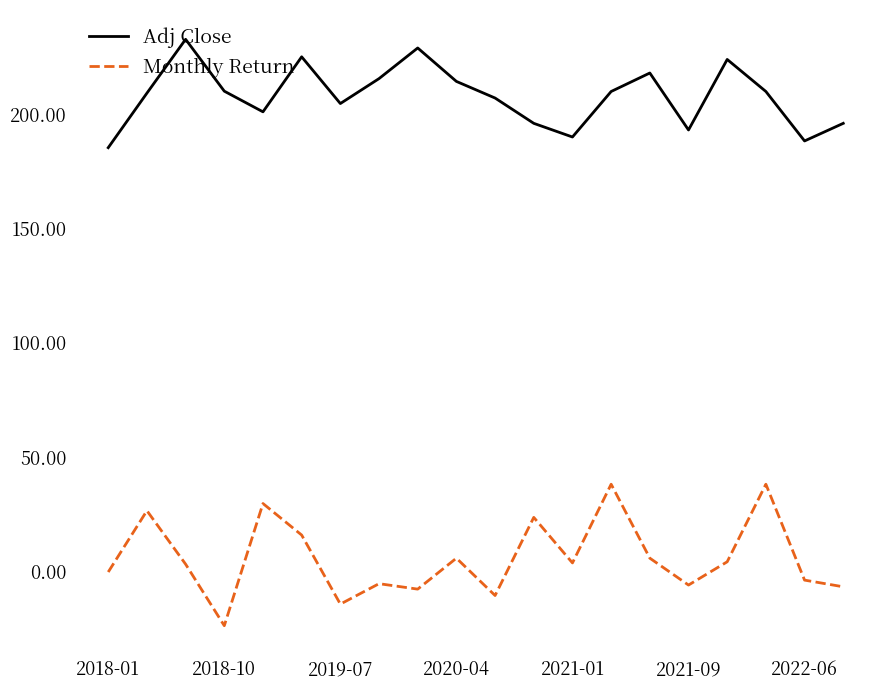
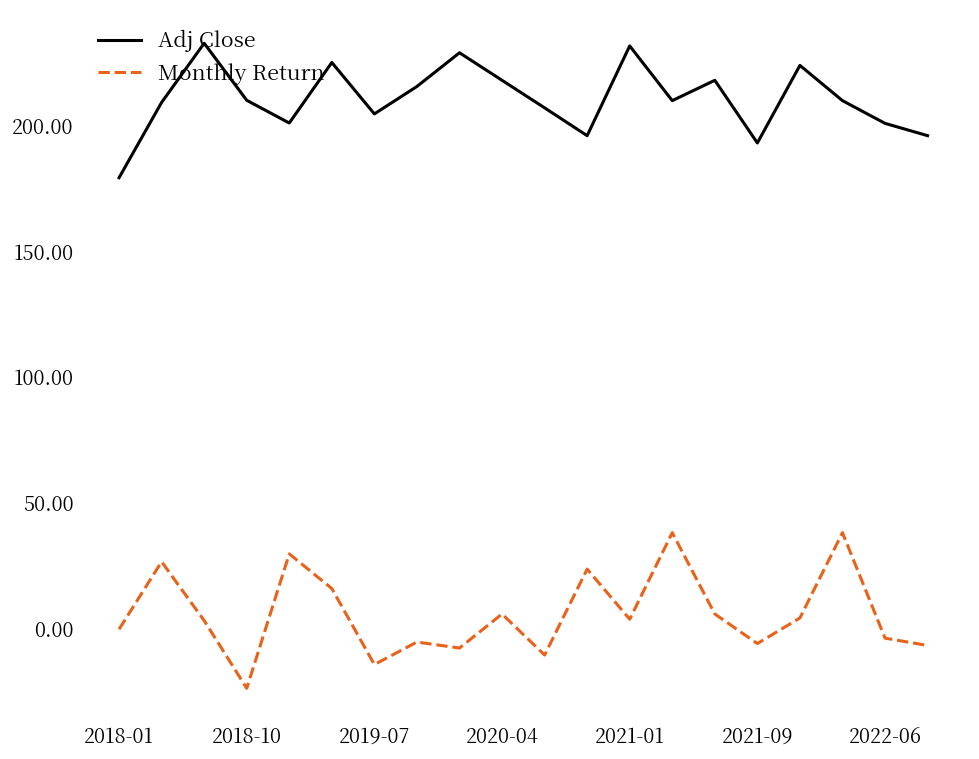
Adj Close, 2018-01: 185 -> 179
Adj Close, 2020-04: 214 -> 218
Adj Close, 2021-01: 190 -> 232
Adj Close, 2022-06: 188 -> 201
